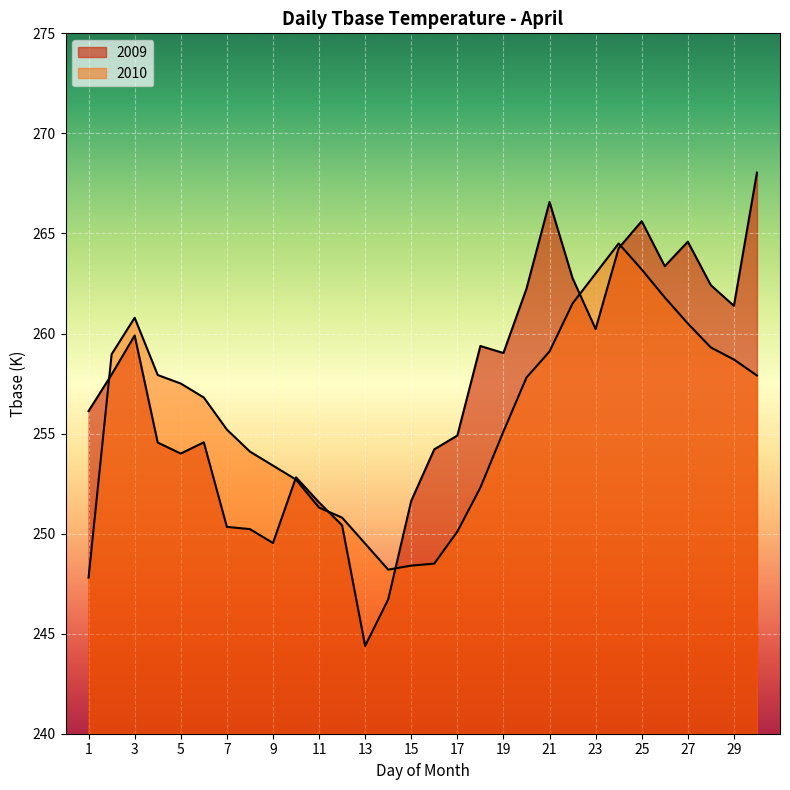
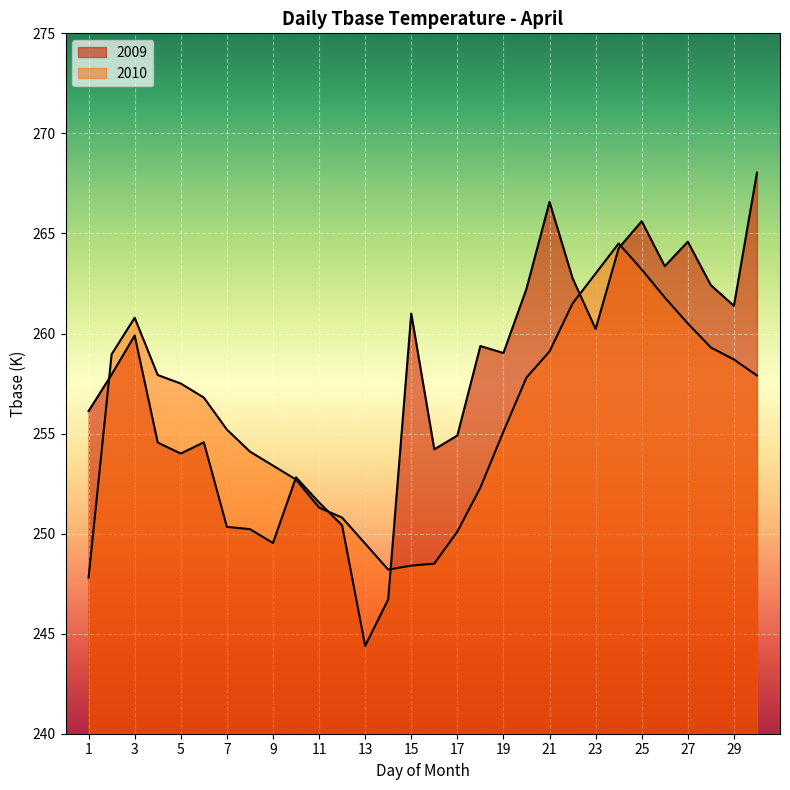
2009, 15: 251.6 -> 261.0
